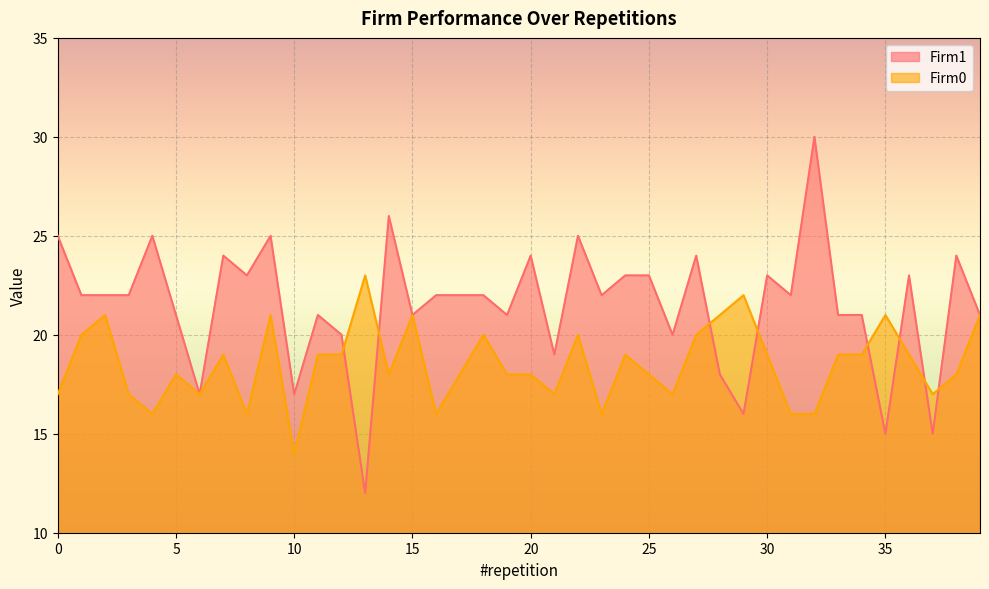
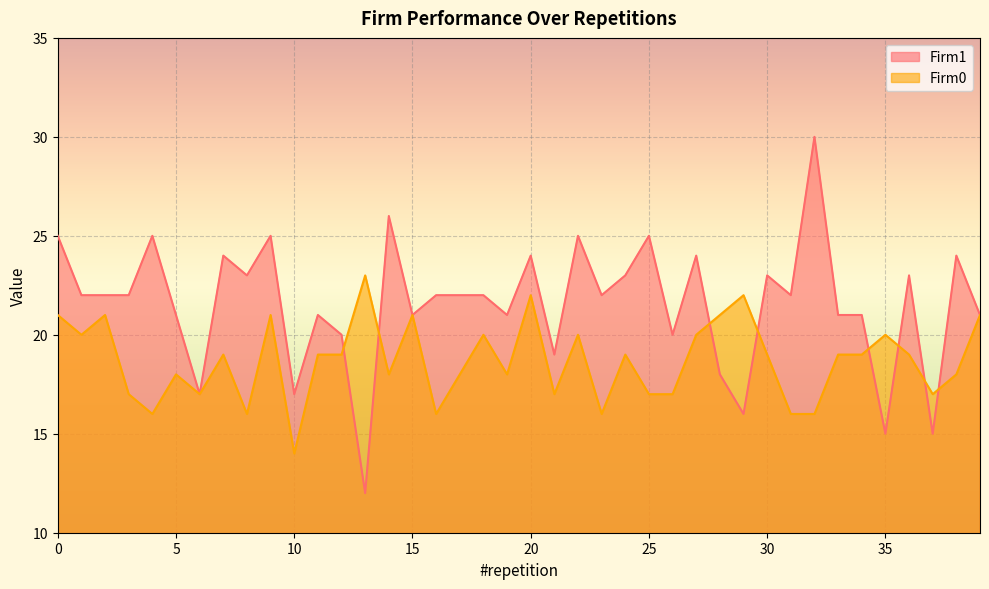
Firm0, 0: 17 -> 21
Firm0, 20: 18 -> 22
Firm1, 25: 23 -> 25
Firm0, 25: 18 -> 17
Firm0, 35: 21 -> 20
